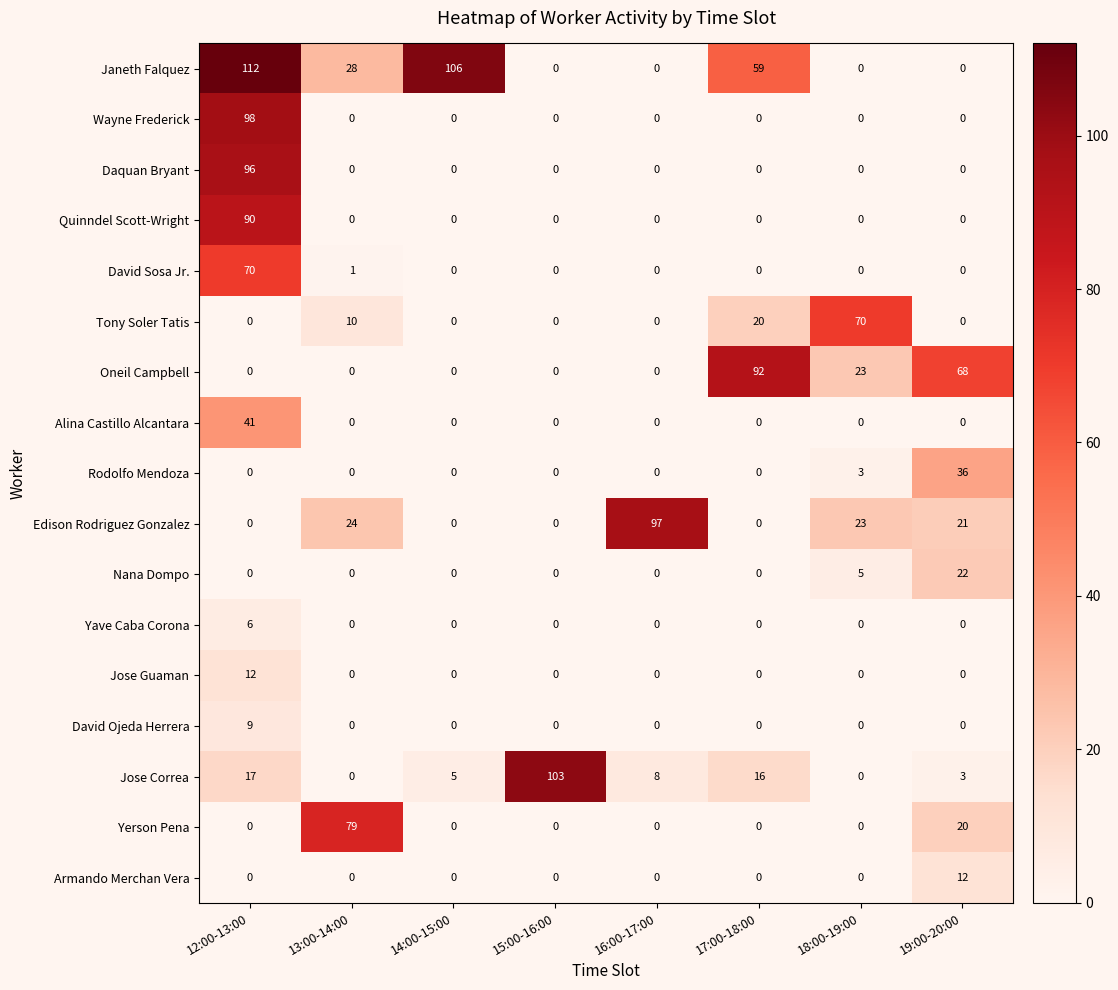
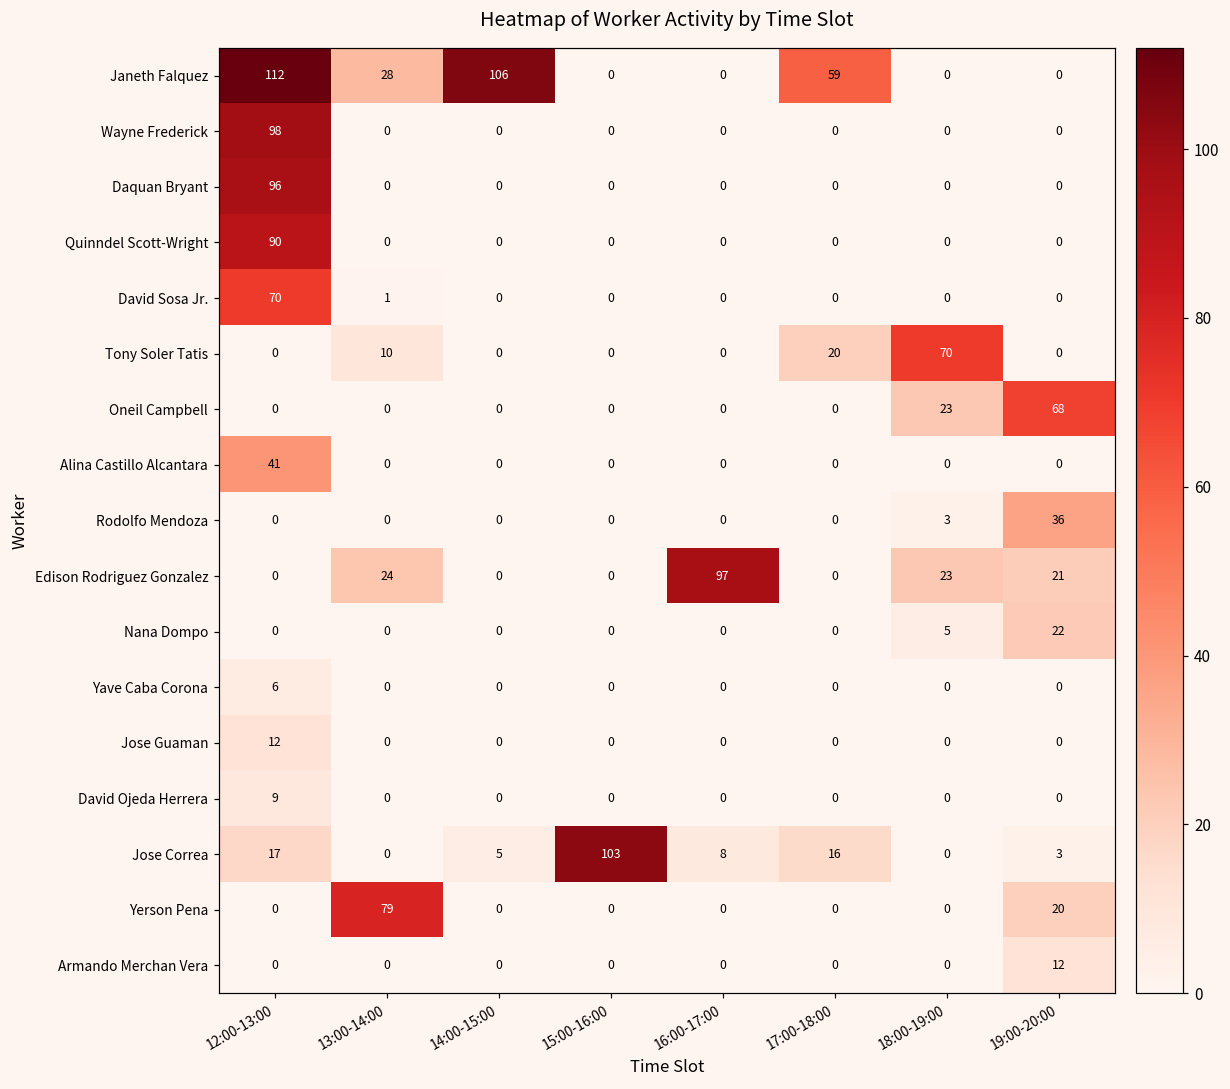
Oneil Campbell, 17:00-18:00: 92 -> 0
